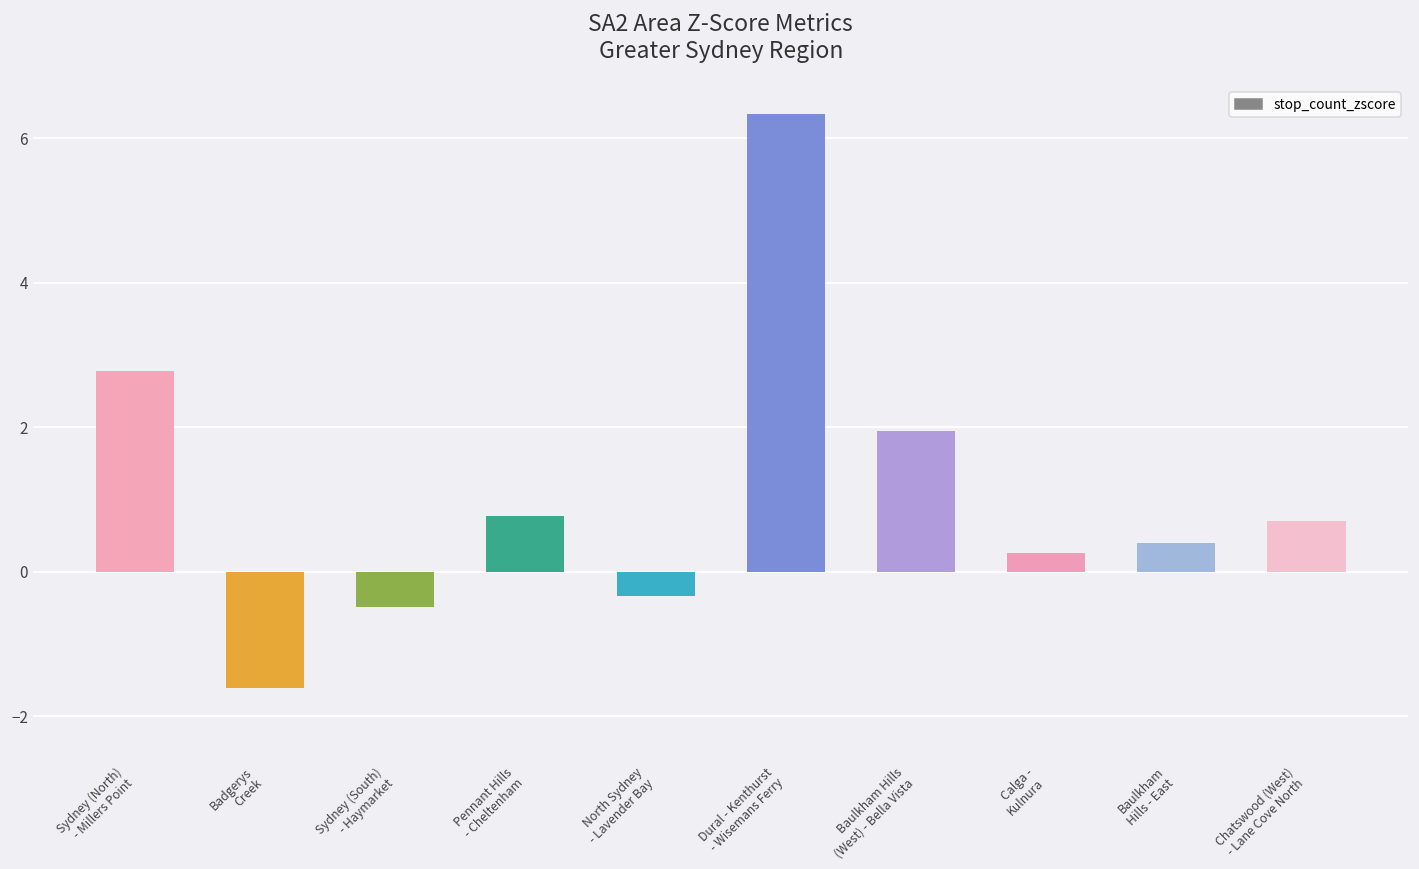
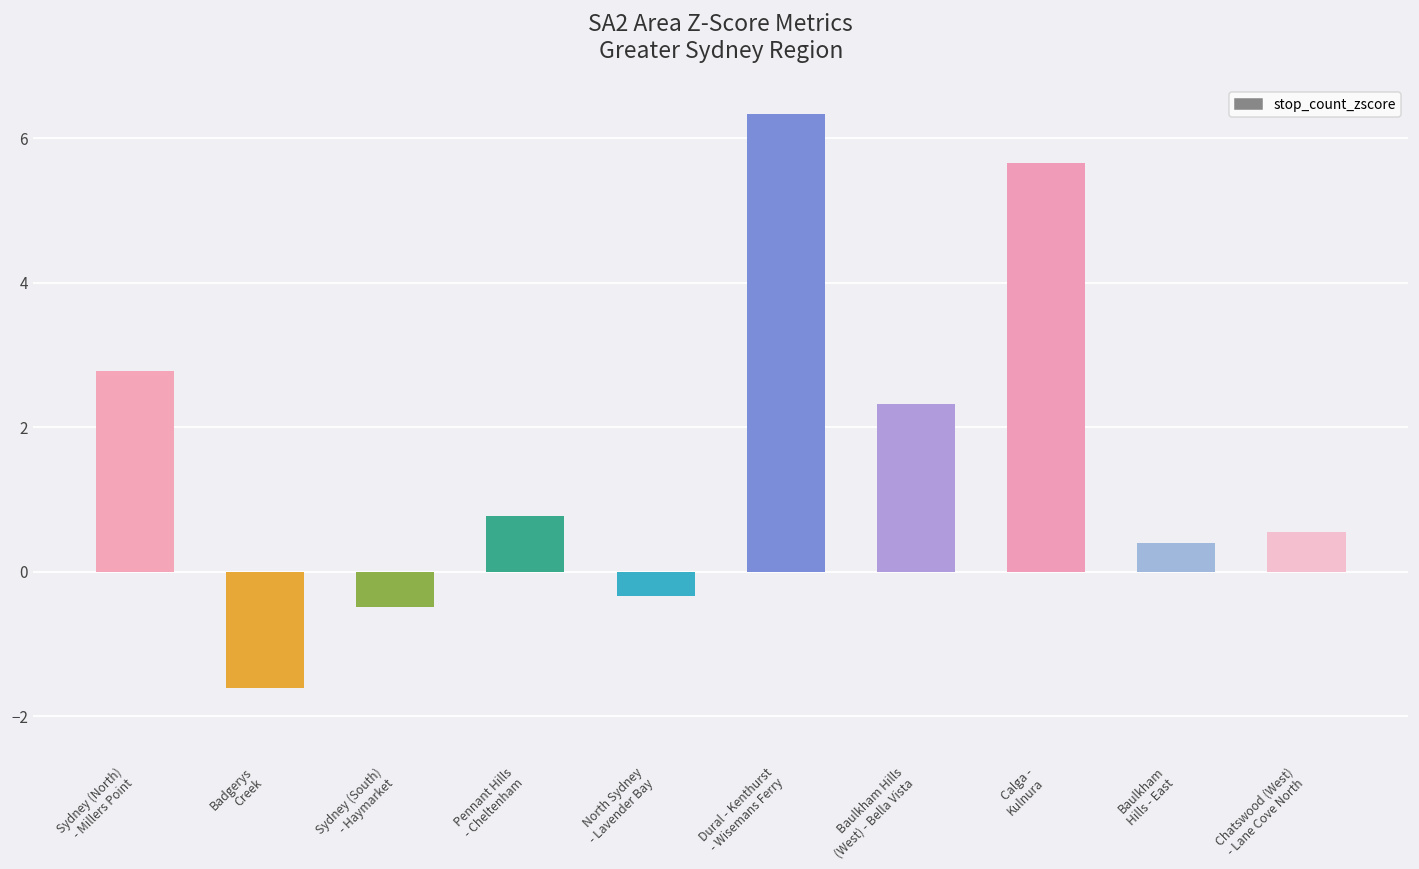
Baulkham Hills (West) - Bella Vista: 2.0 -> 2.3
Calga - Kulnura: 0.3 -> 5.6
Chatswood (West) - Lane Cove North: 0.7 -> 0.5
